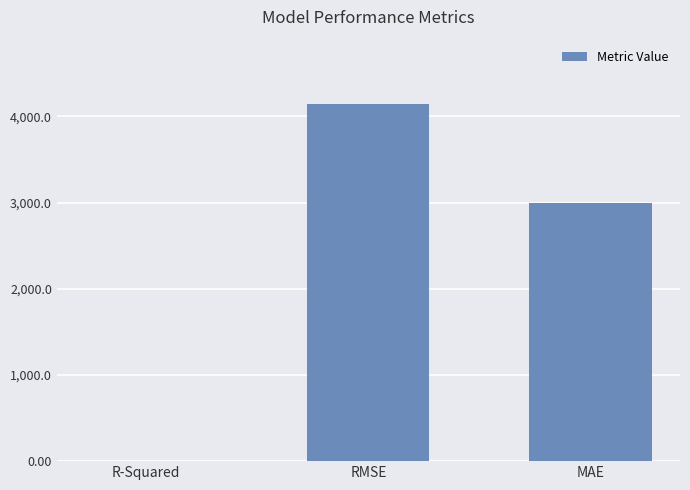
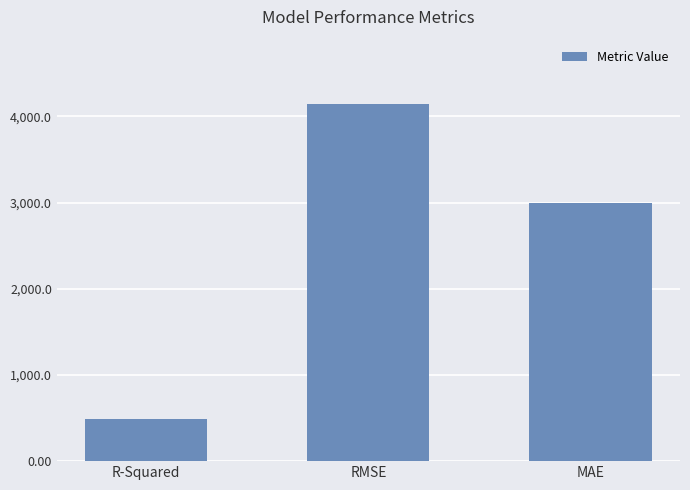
R-Squared: 0 -> 500
